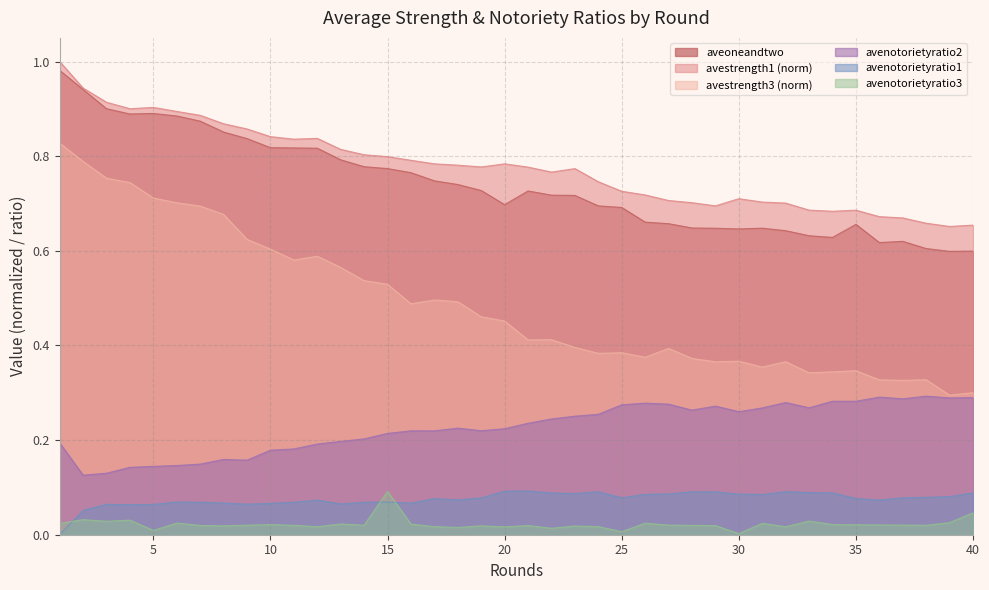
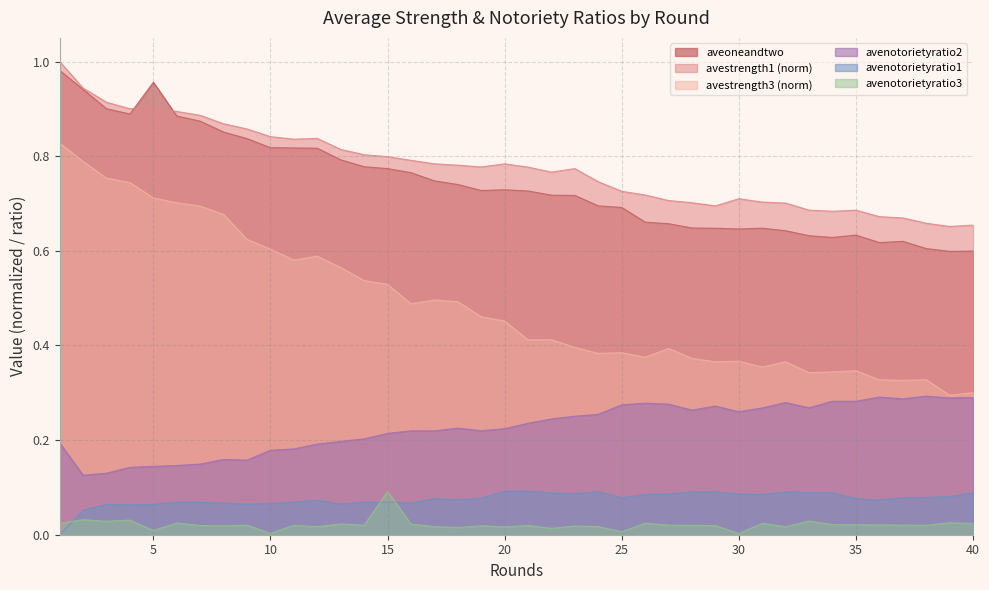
aveoneandtwo, 5: 0.89 -> 0.96
avenotorietyratio3, 10: 0.02 -> 0.00
aveoneandtwo, 20: 0.70 -> 0.73
aveoneandtwo, 35: 0.66 -> 0.63
avenotorietyratio3, 40: 0.05 -> 0.02
